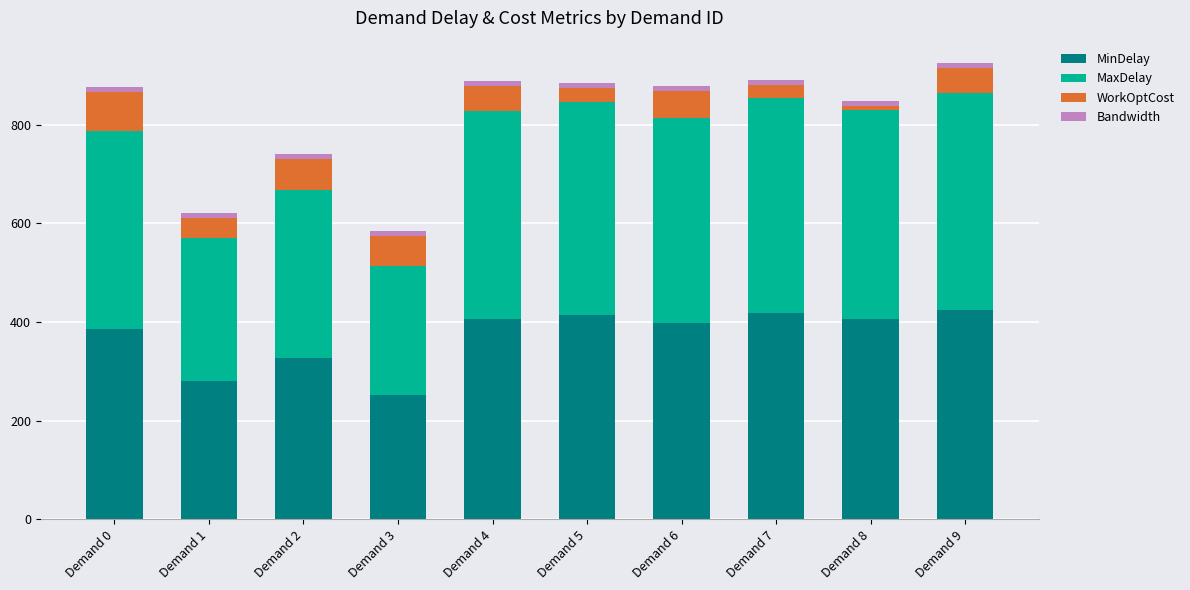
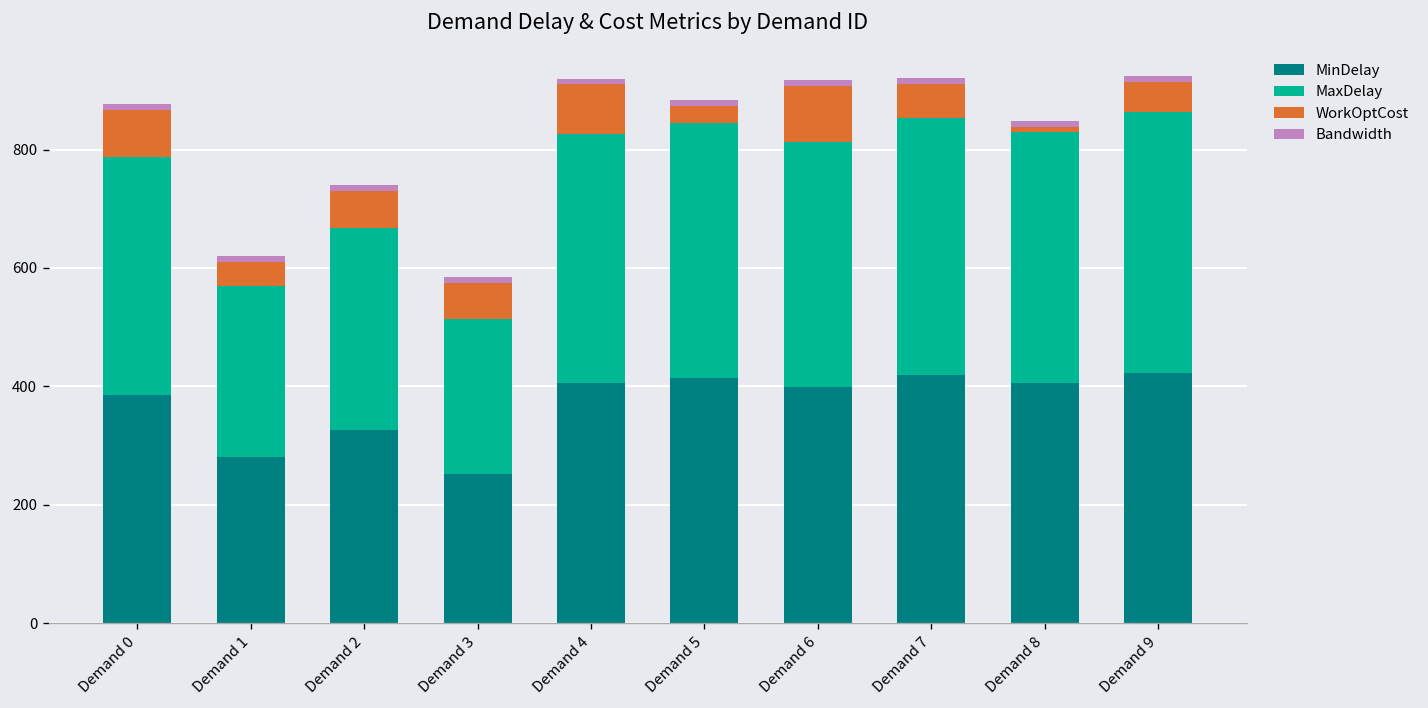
WorkOptCost, Demand 4: 50 -> 80
WorkOptCost, Demand 6: 60 -> 100
WorkOptCost, Demand 7: 30 -> 60
